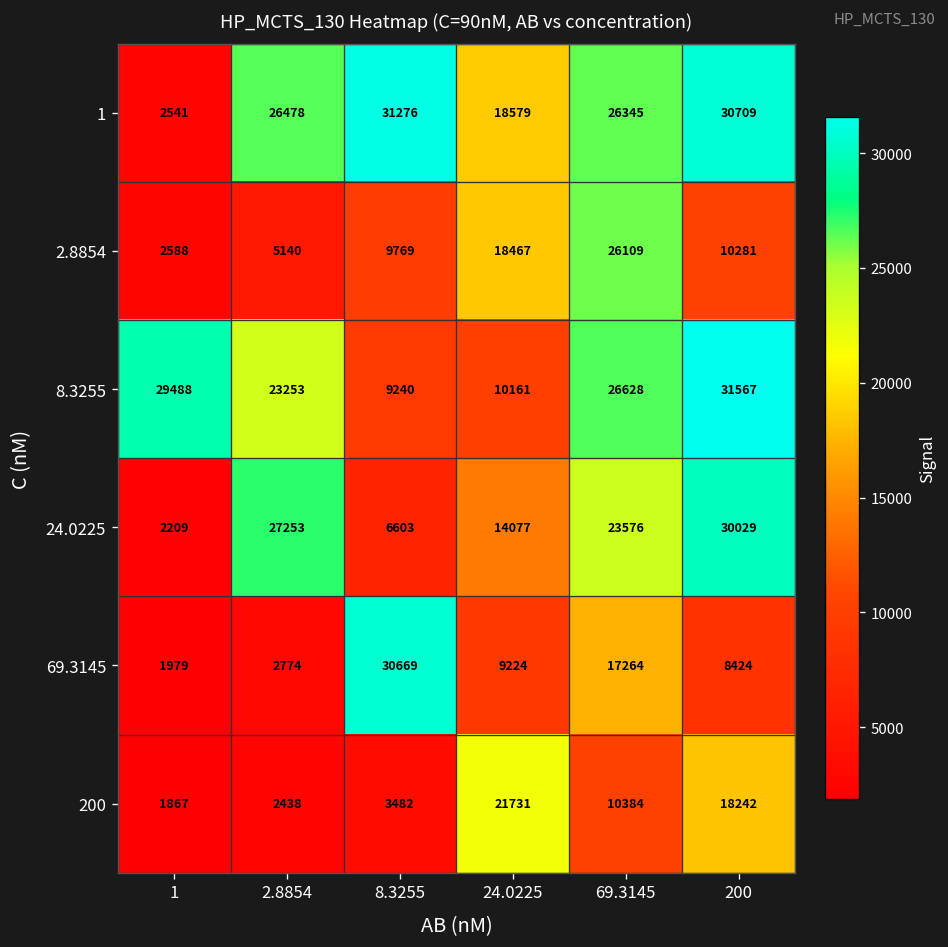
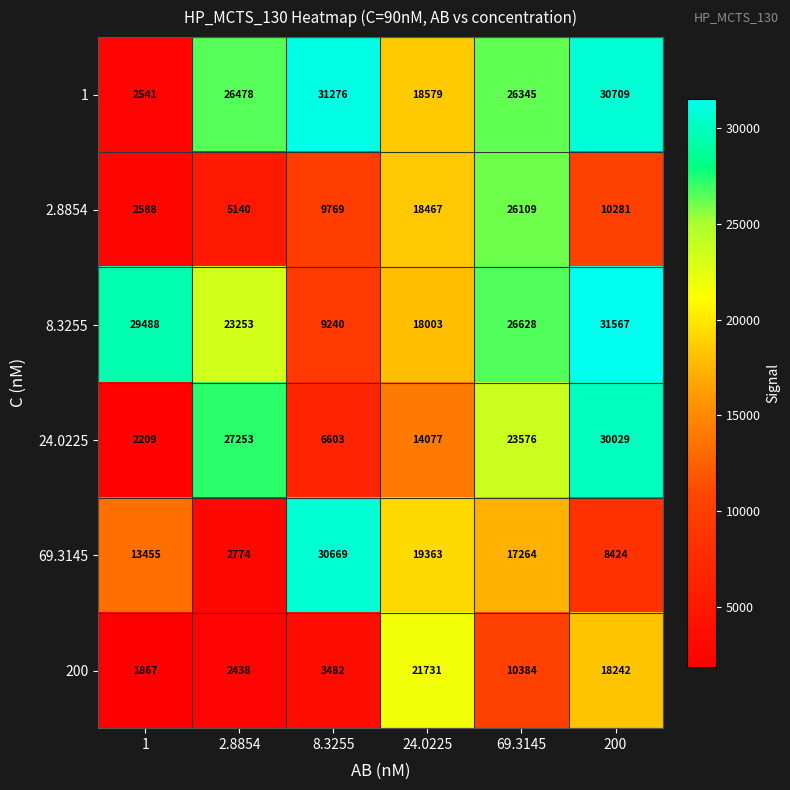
8.3255, 24.0225: 10161 -> 18003
69.3145, 1: 1979 -> 13455
69.3145, 24.0225: 9224 -> 19363
